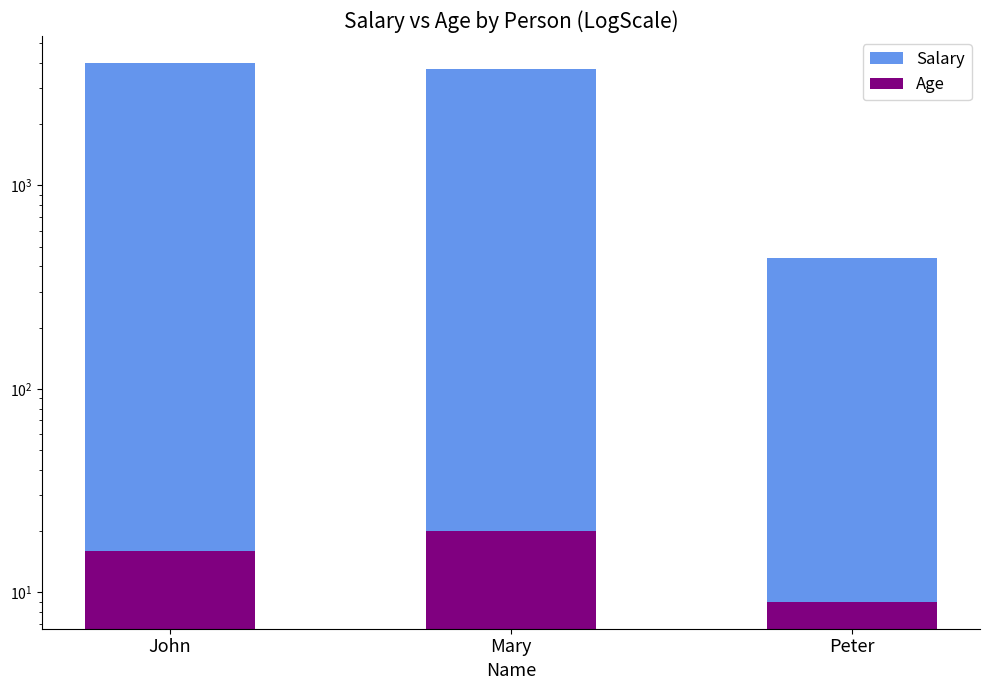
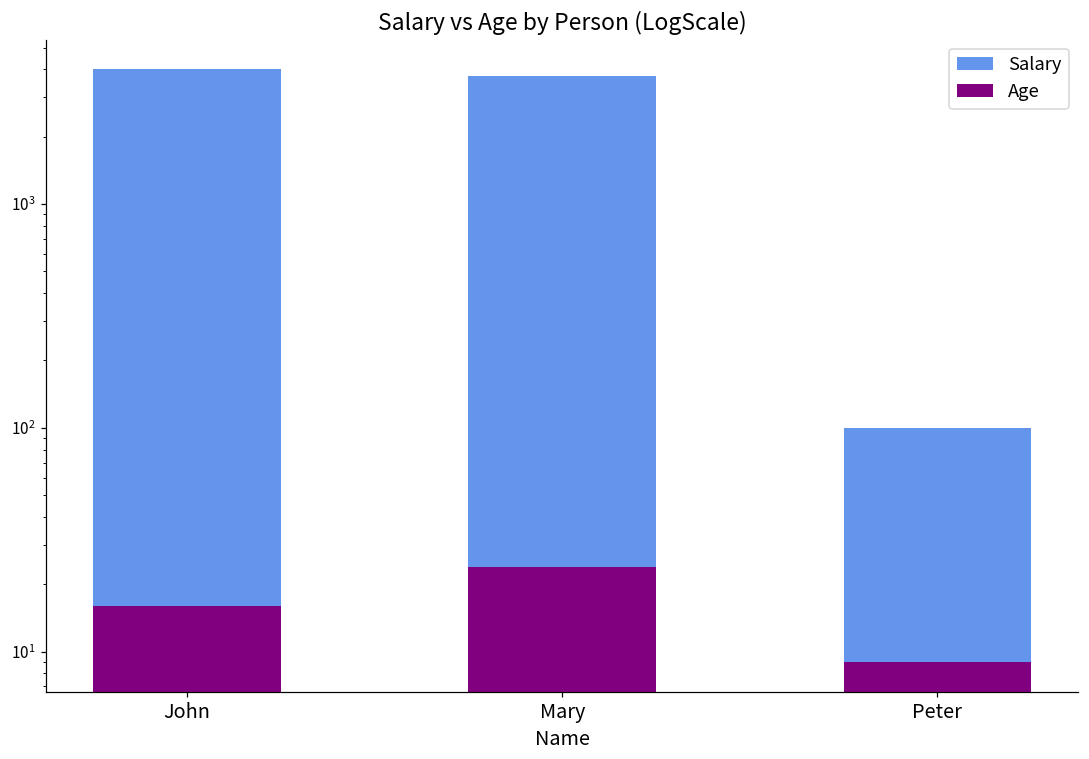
Age, Mary: 20 -> 24
Salary, Peter: 440 -> 100
